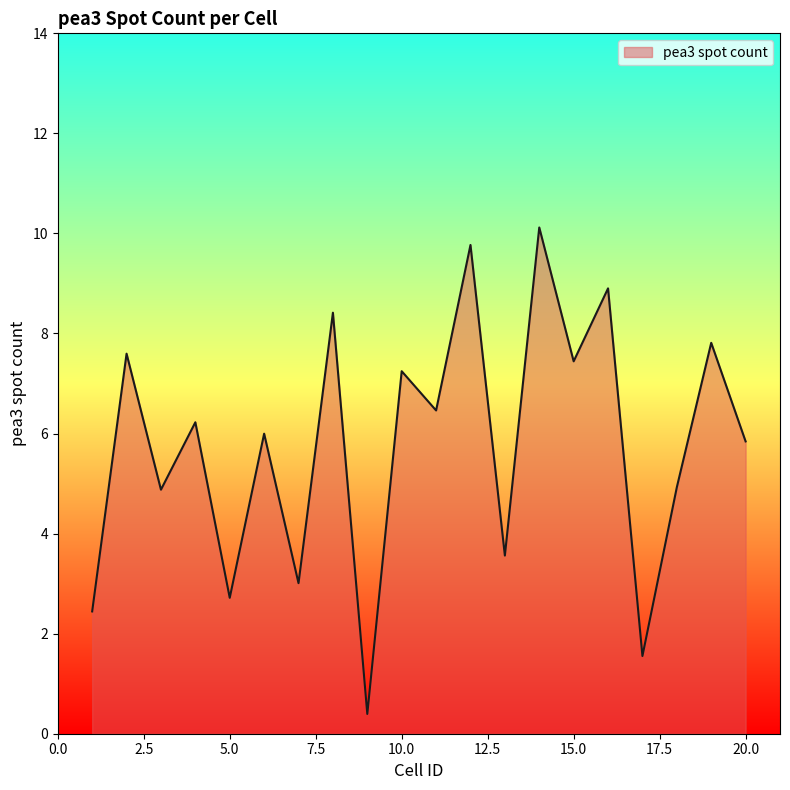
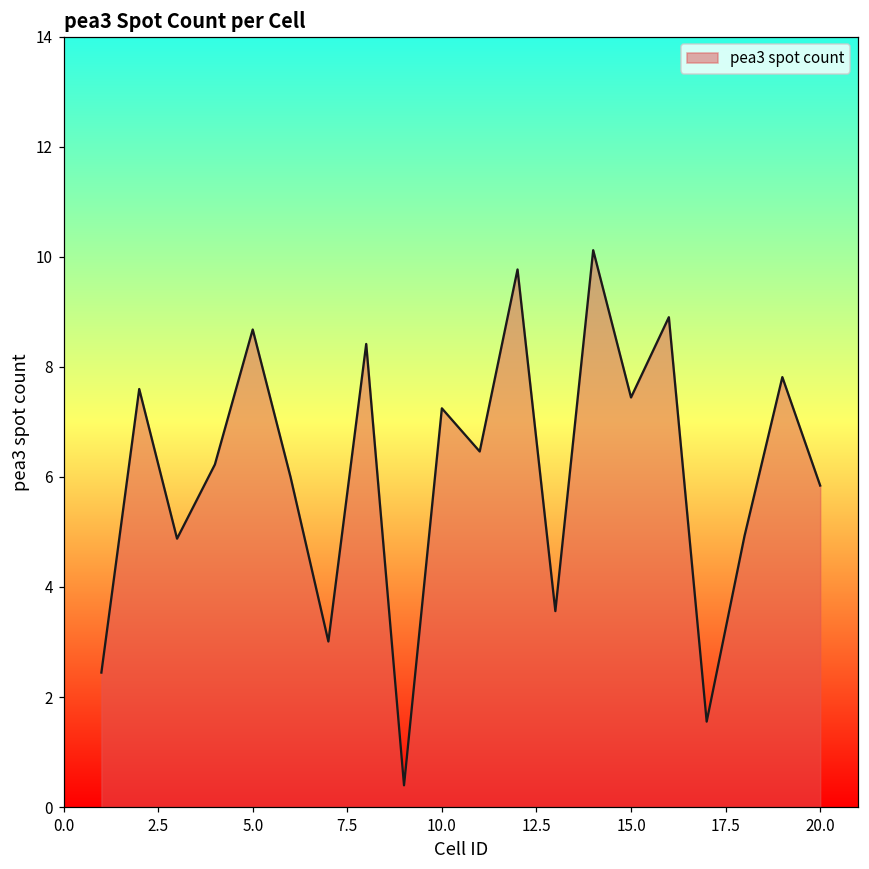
5.0: 2.7 -> 8.7
